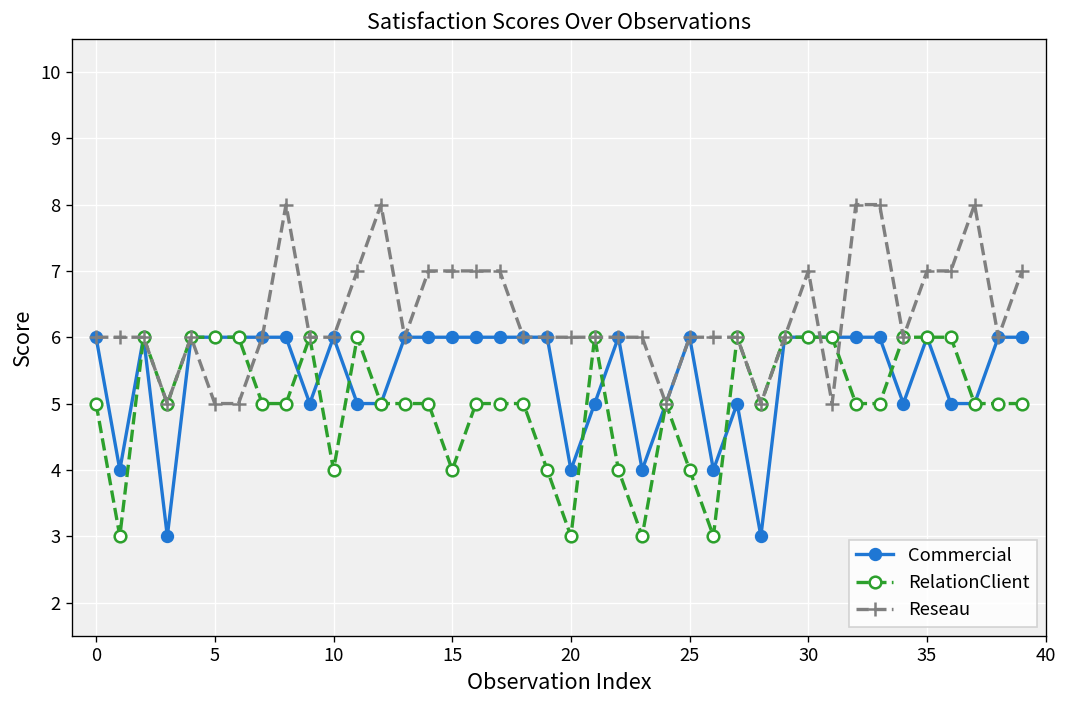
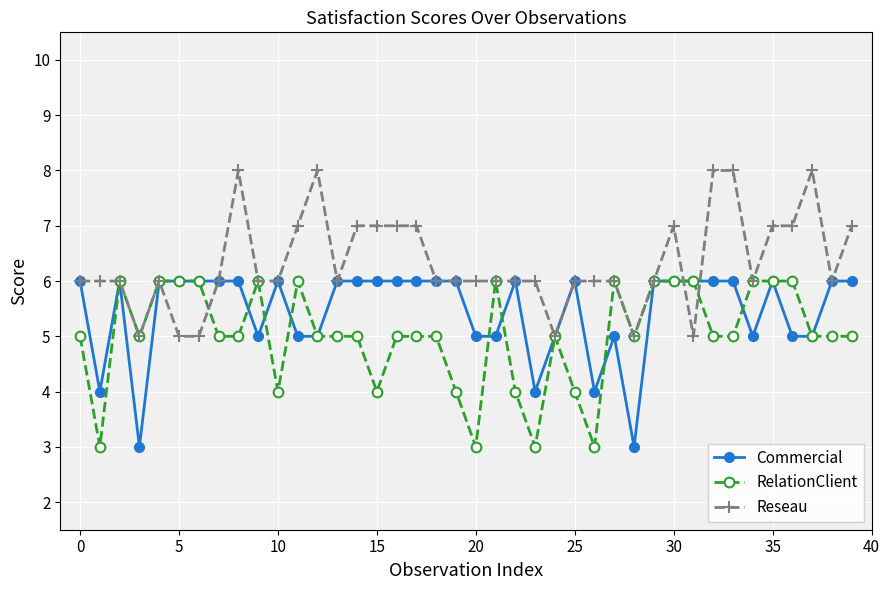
Commercial, 20: 4 -> 5
